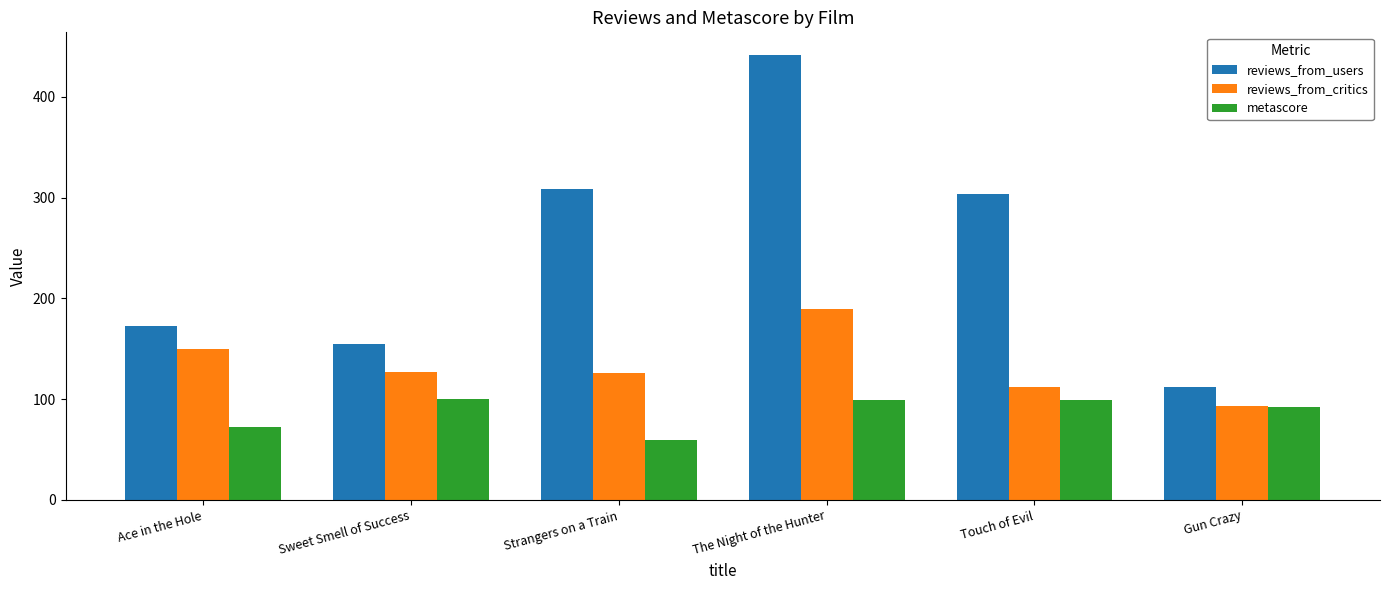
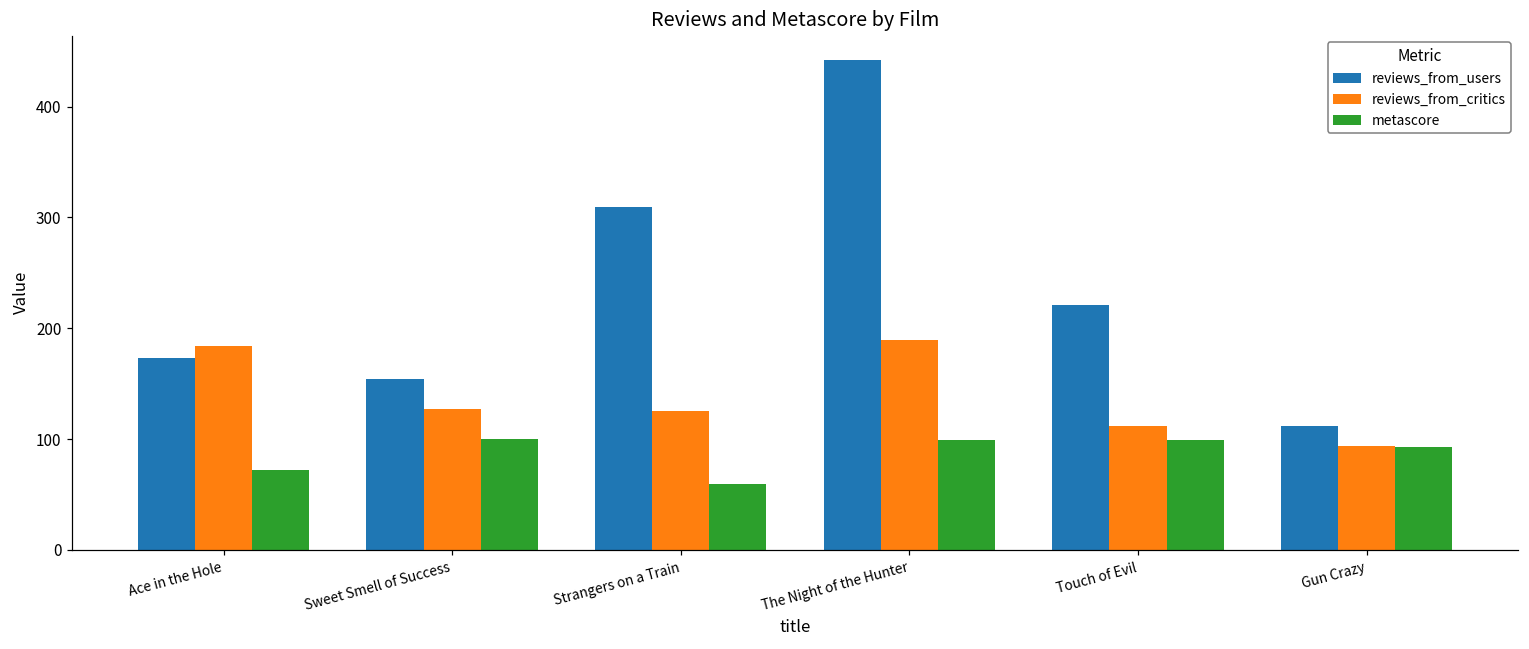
reviews_from_critics, Ace in the Hole: 150 -> 184
reviews_from_users, Touch of Evil: 304 -> 221
